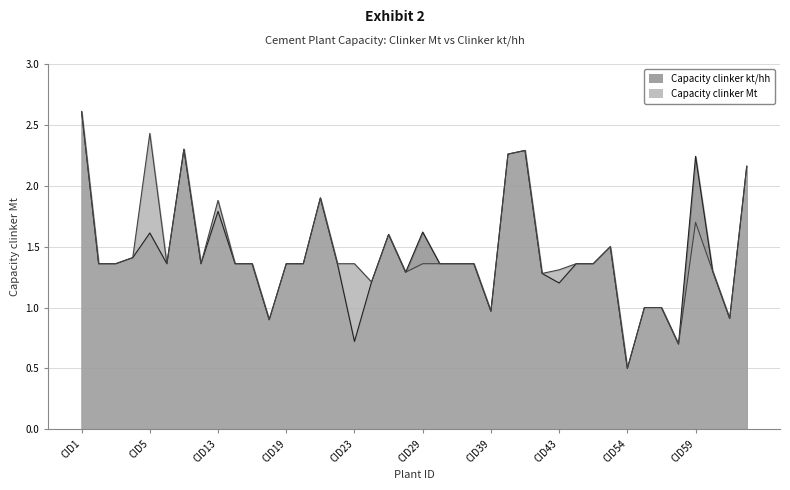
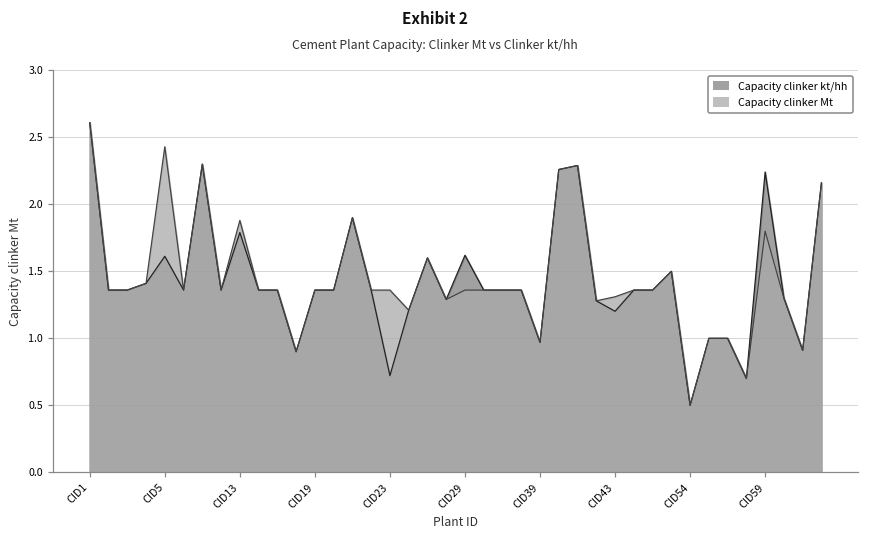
Capacity clinker Mt, CID59: 1.7 -> 1.8
